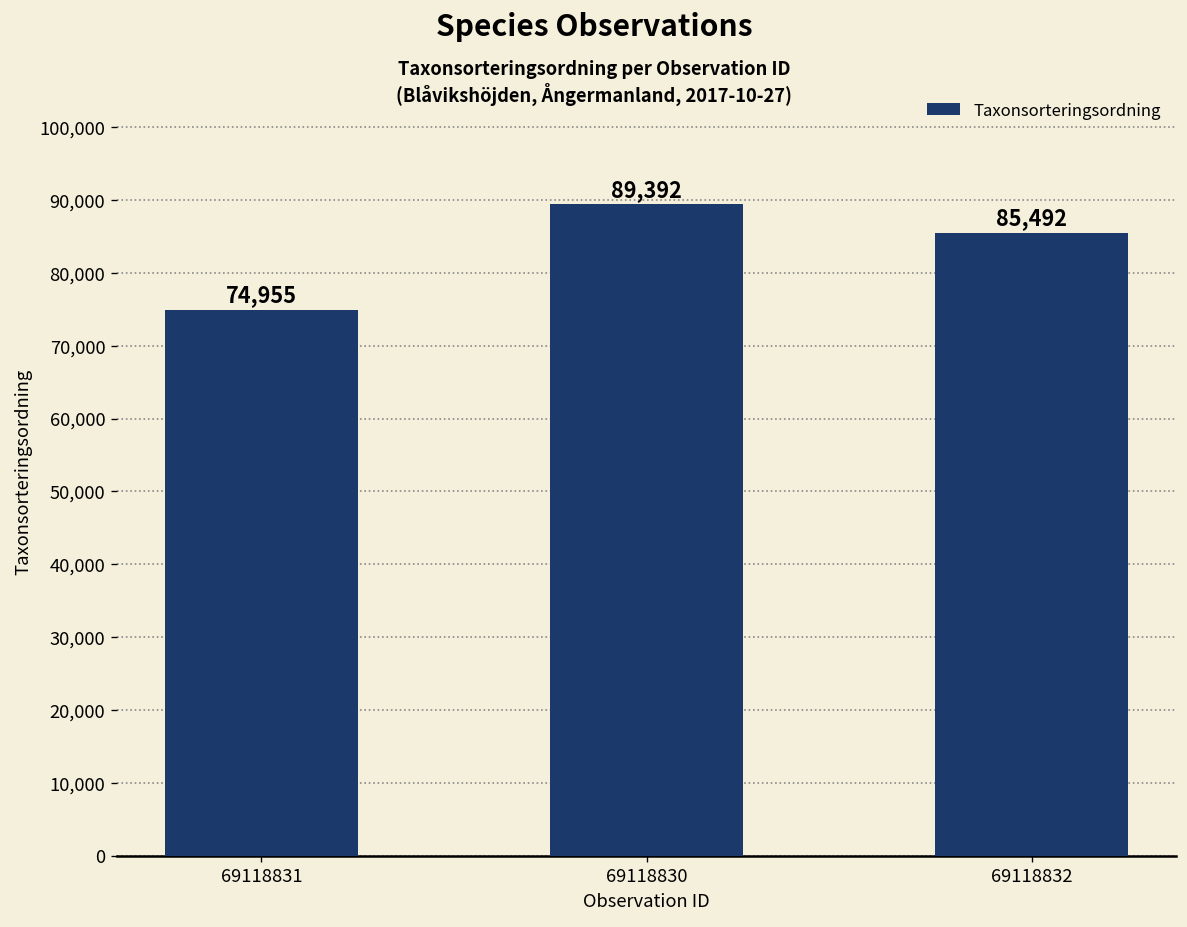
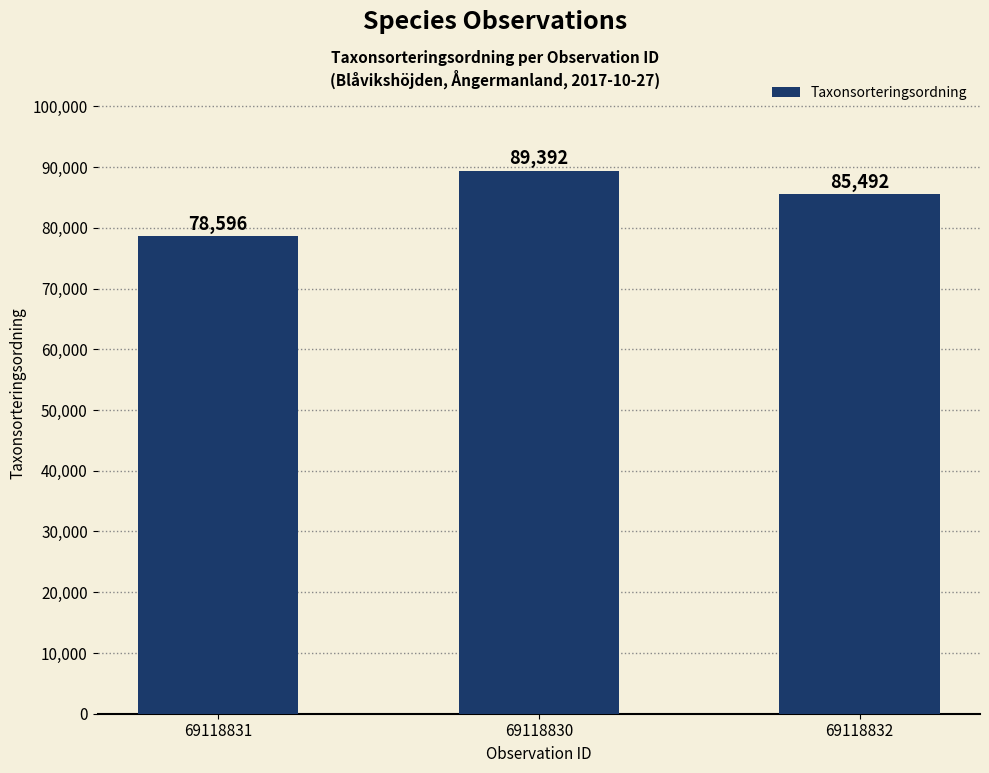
69118831: 74,955 -> 78,596
